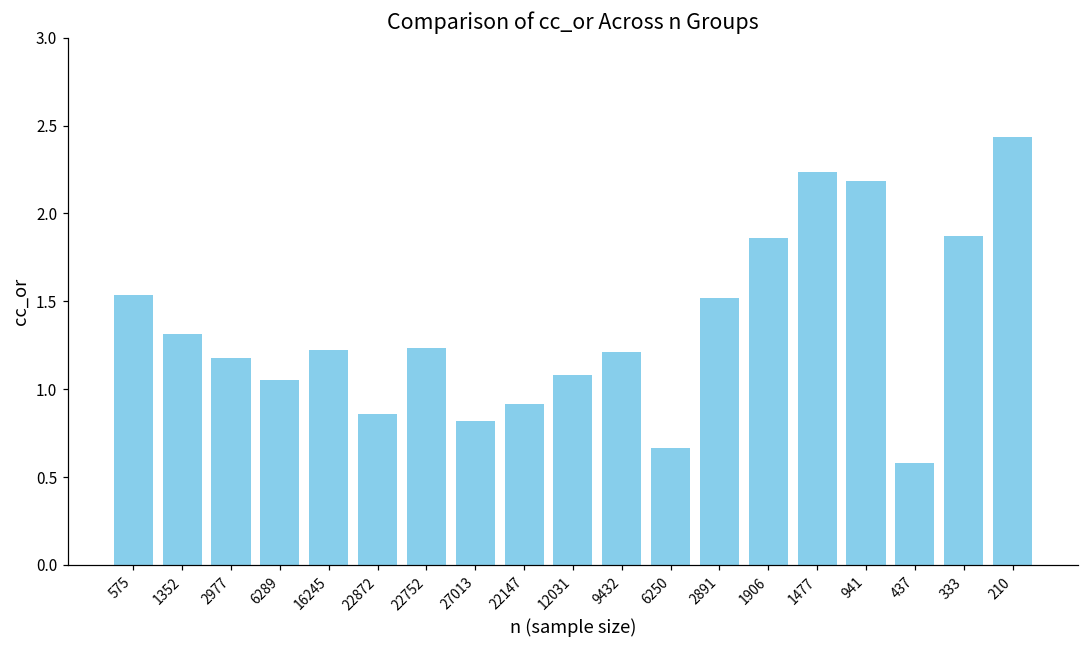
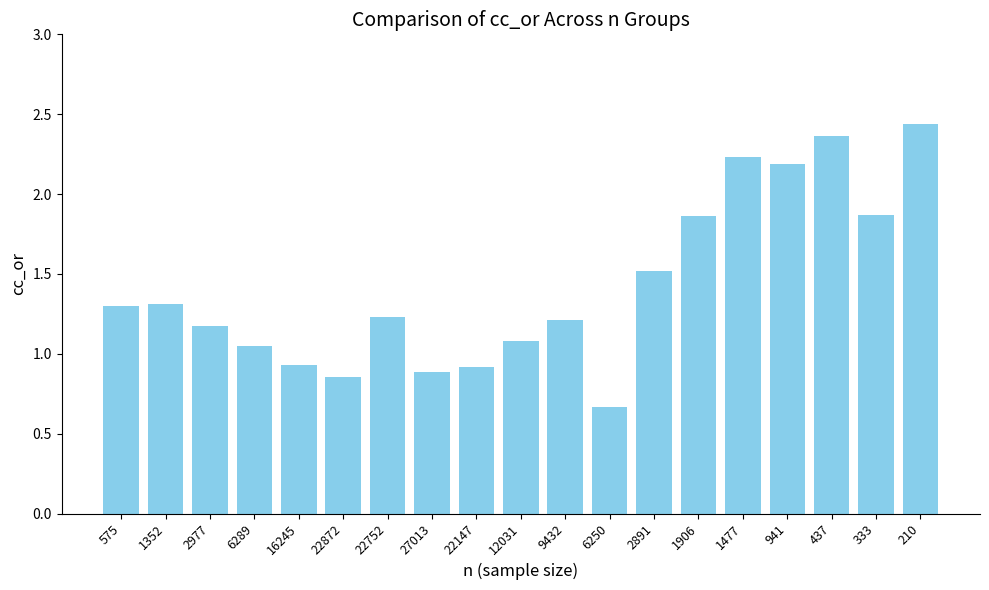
575: 1.53 -> 1.30
16245: 1.22 -> 0.93
27013: 0.82 -> 0.88
437: 0.58 -> 2.36
